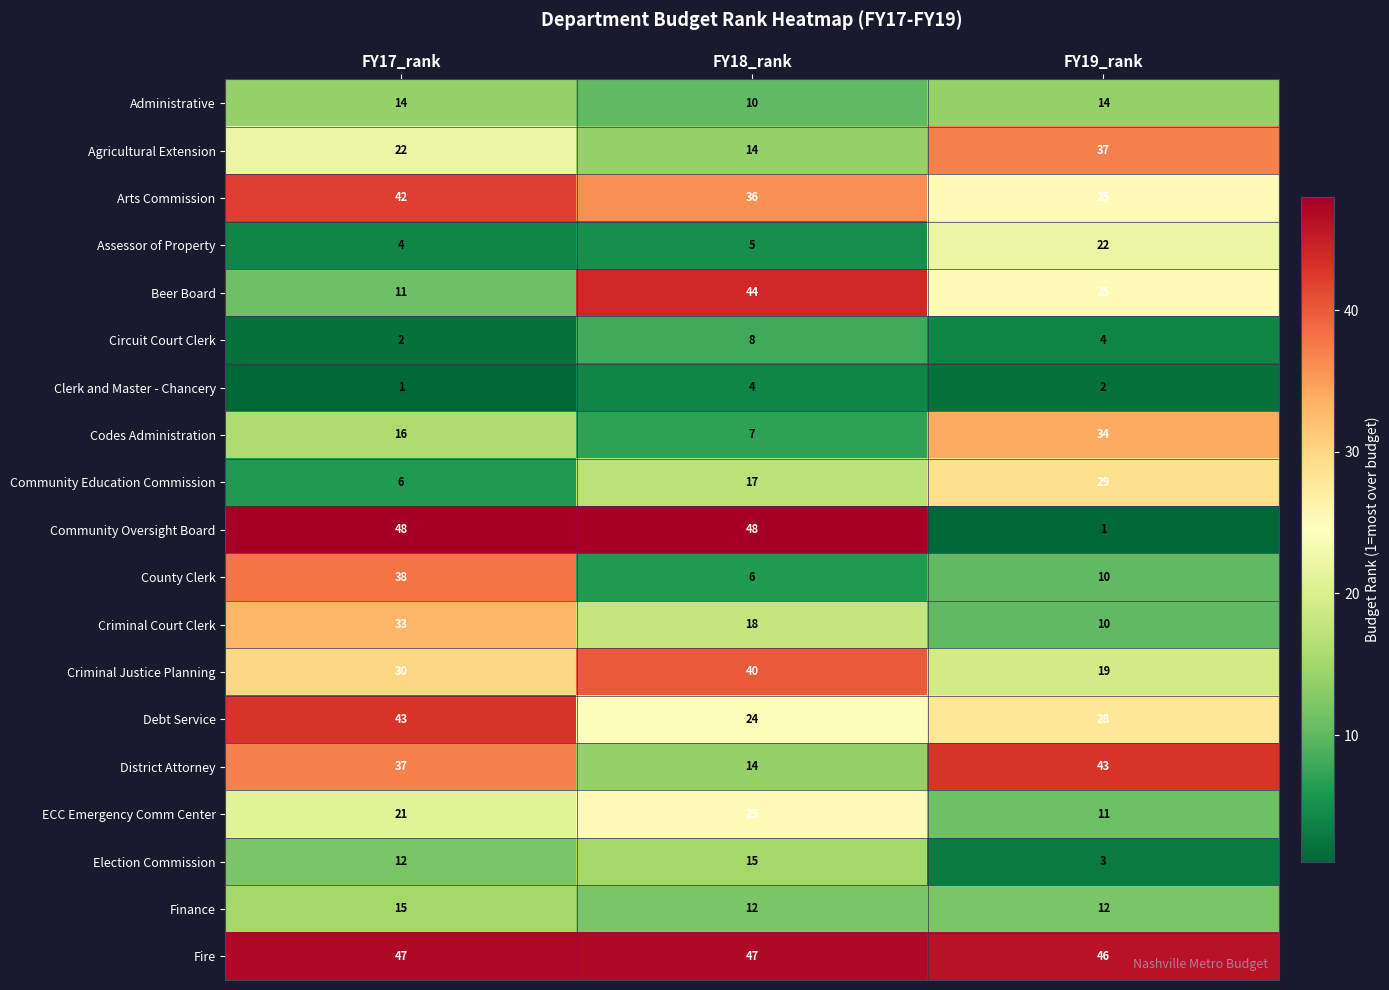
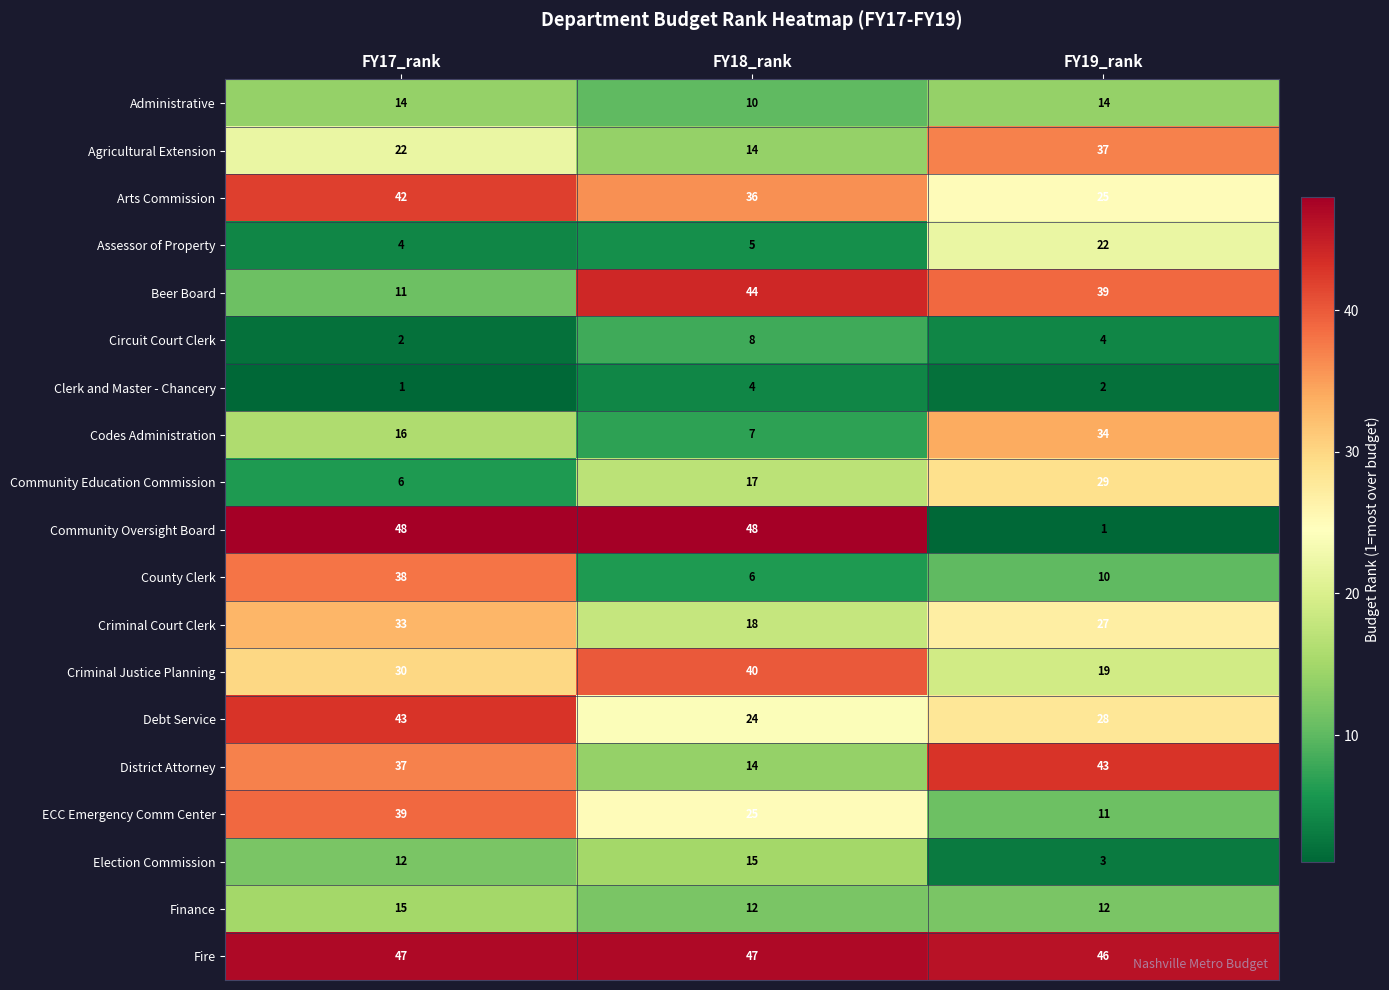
Beer Board, FY19_rank: 25 -> 39
Criminal Court Clerk, FY19_rank: 10 -> 27
ECC Emergency Comm Center, FY17_rank: 21 -> 39
